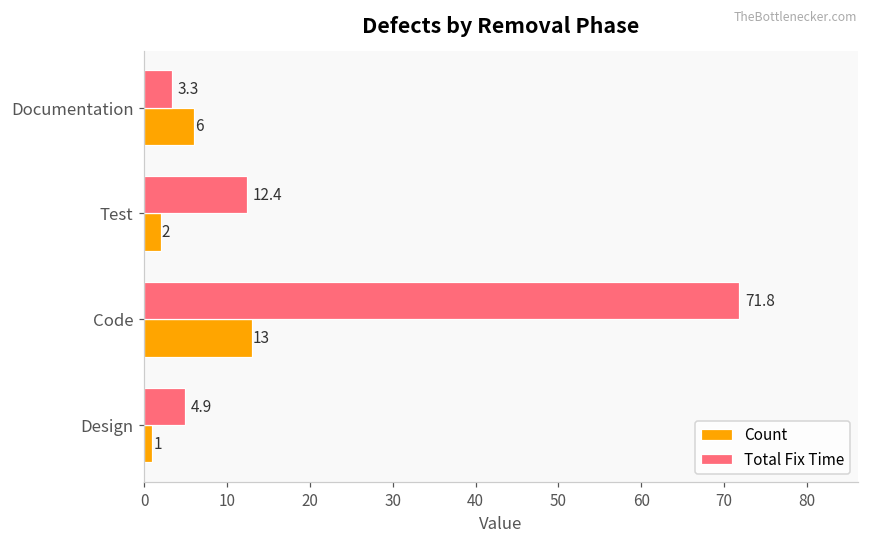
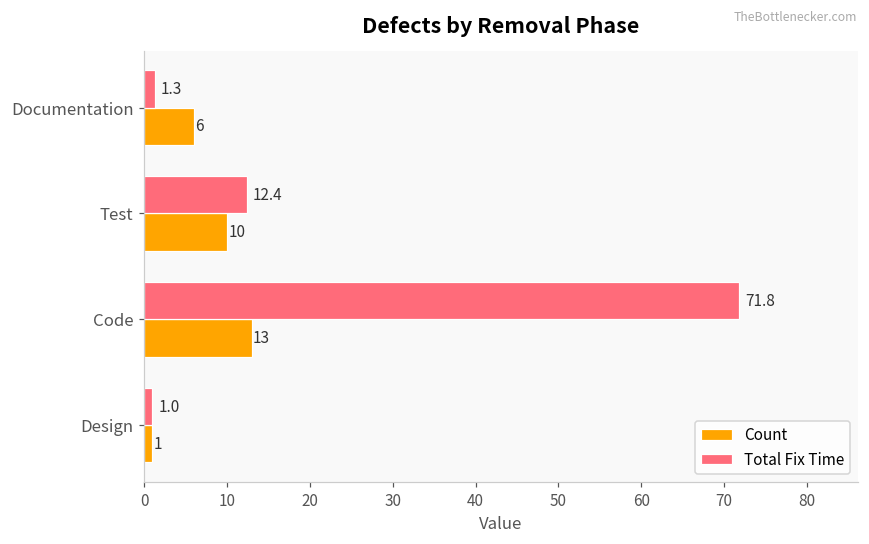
Total Fix Time, Documentation: 3.3 -> 1.3
Count, Test: 2 -> 10
Total Fix Time, Design: 4.9 -> 1.0
